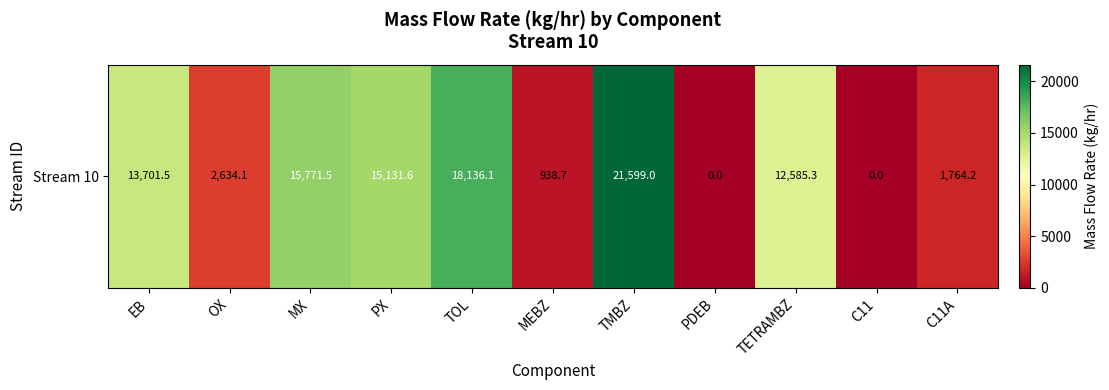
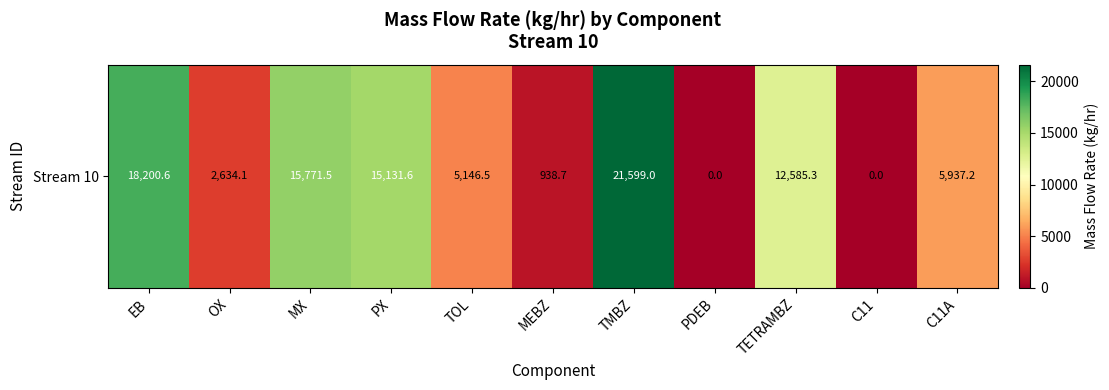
Stream 10, EB: 13,701.5 -> 18,200.6
Stream 10, TOL: 18,136.1 -> 5,146.5
Stream 10, C11A: 1,764.2 -> 5,937.2
